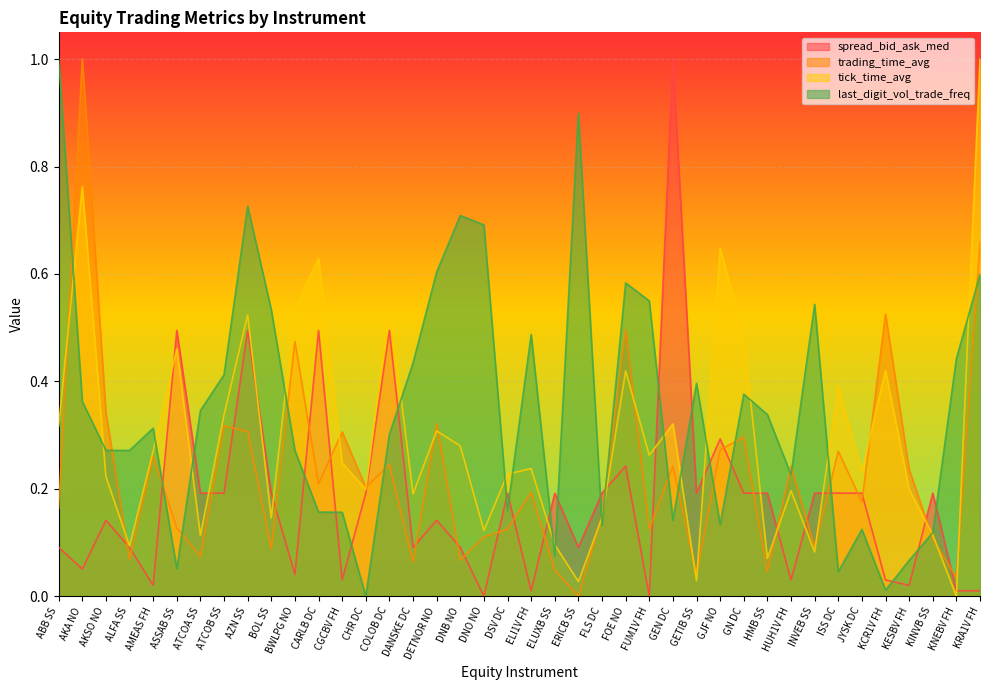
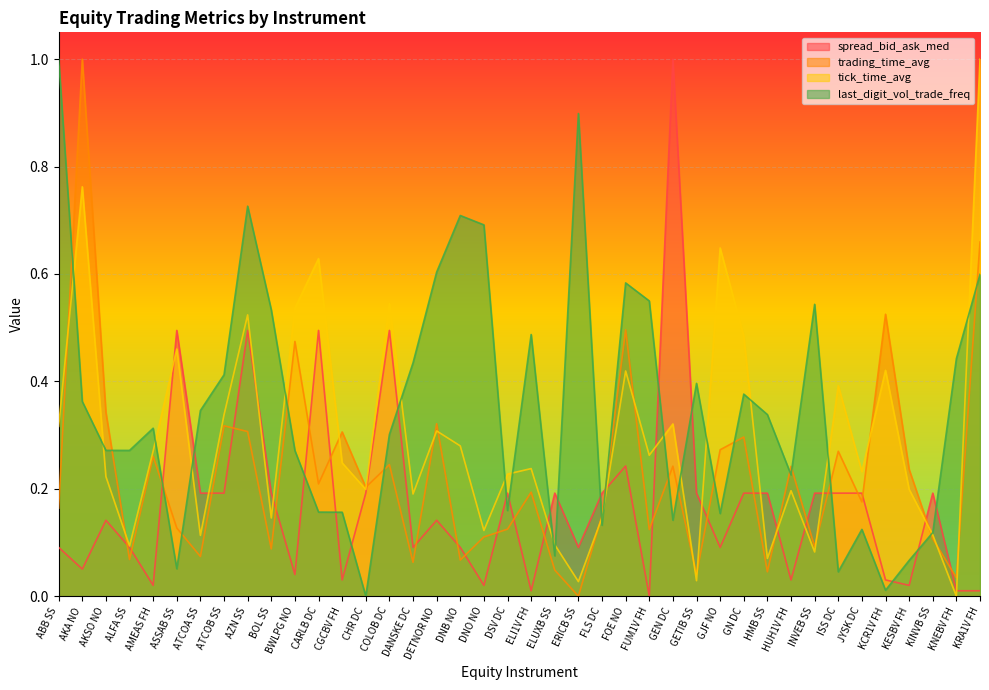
spread_bid_ask_med, DNO NO: 0.00 -> 0.02
spread_bid_ask_med, GJF NO: 0.29 -> 0.09
last_digit_vol_trade_freq, GJF NO: 0.13 -> 0.15
